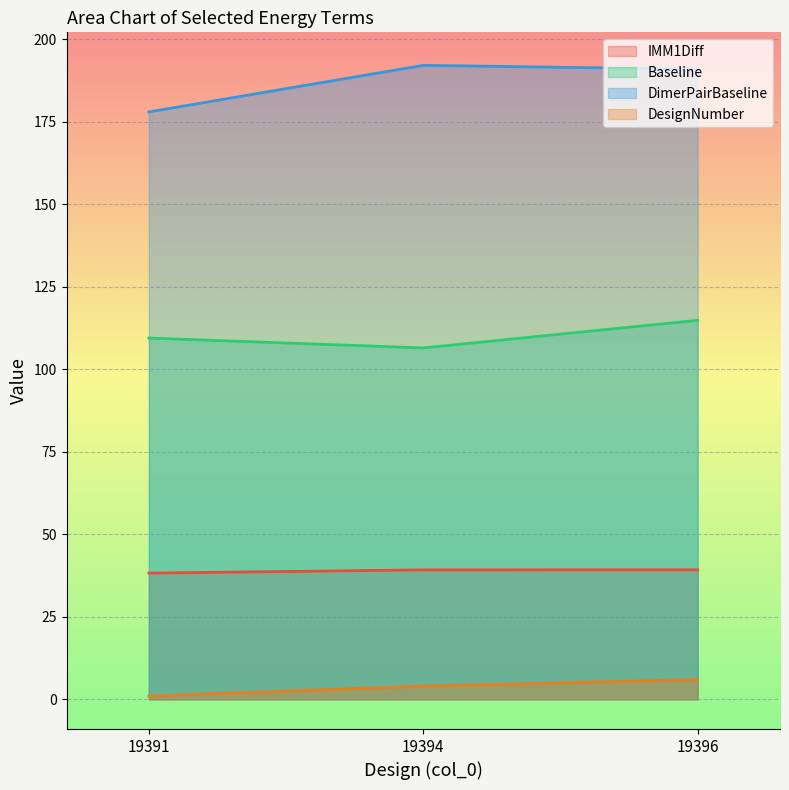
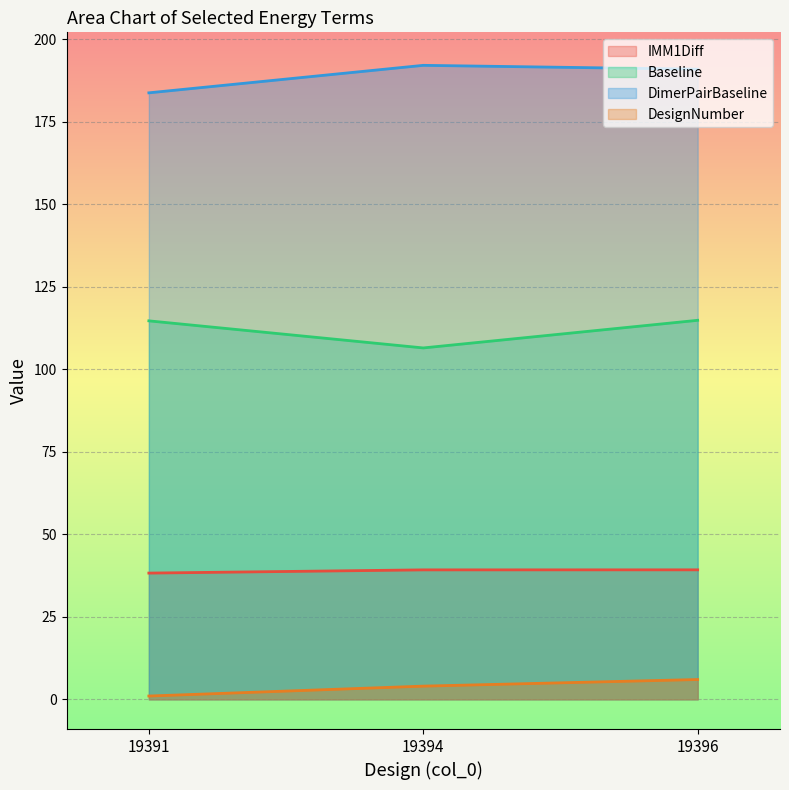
Baseline, 19391: 109 -> 115
DimerPairBaseline, 19391: 178 -> 184
